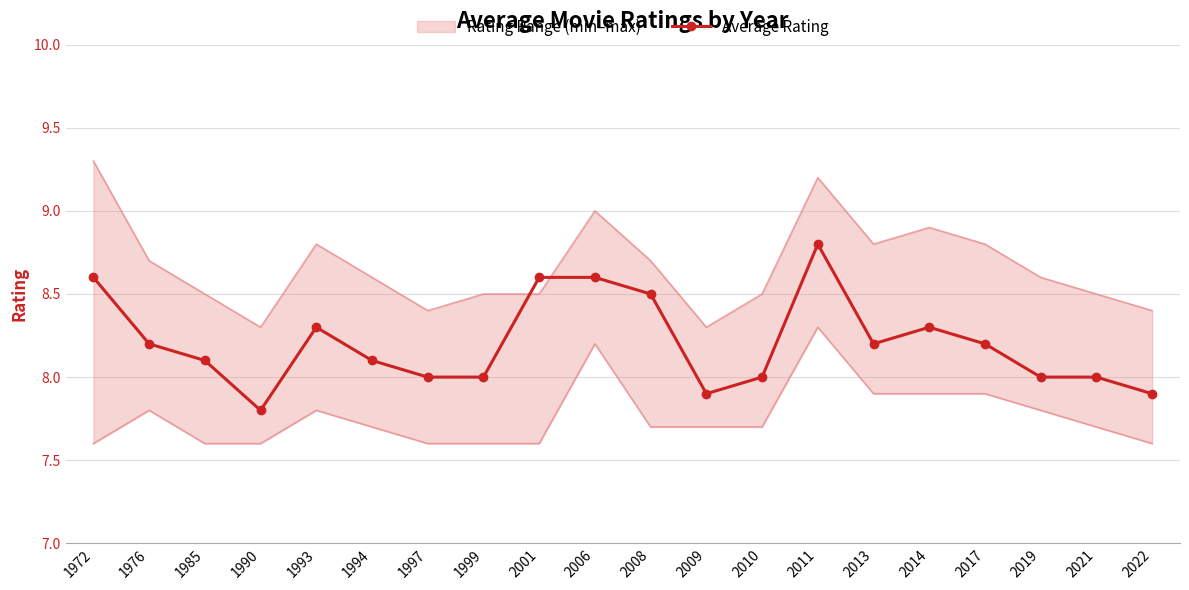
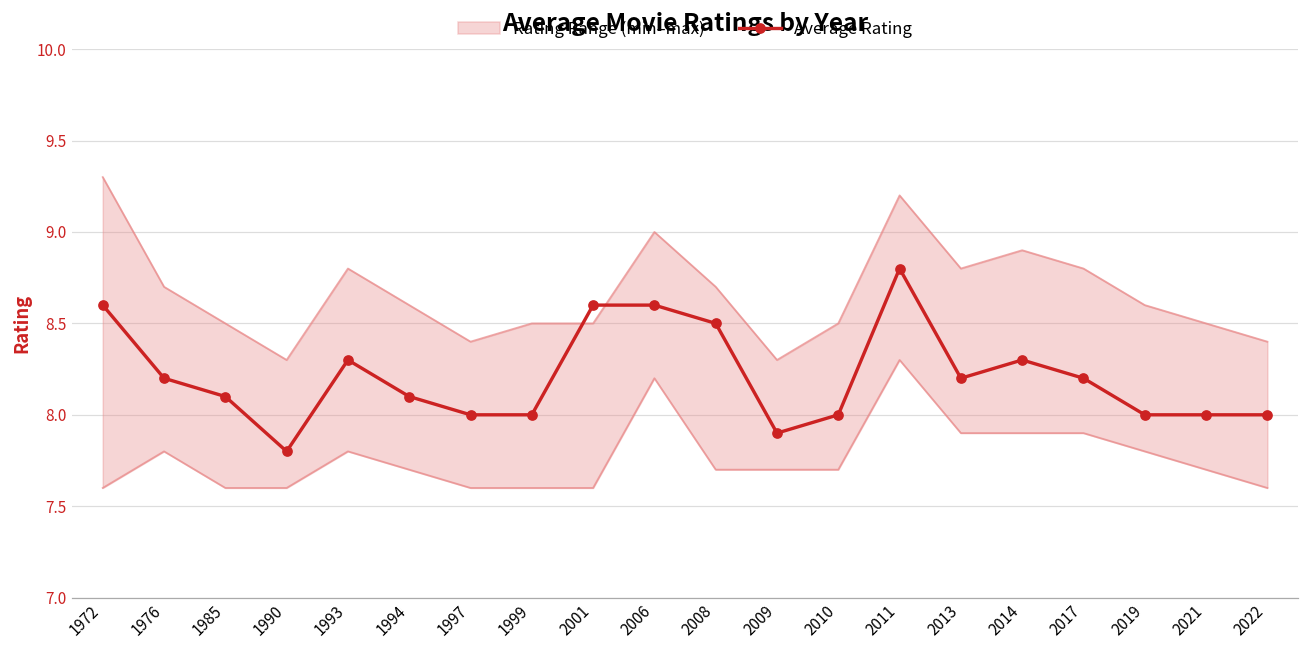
Average Rating, 2022: 7.9 -> 8.0
